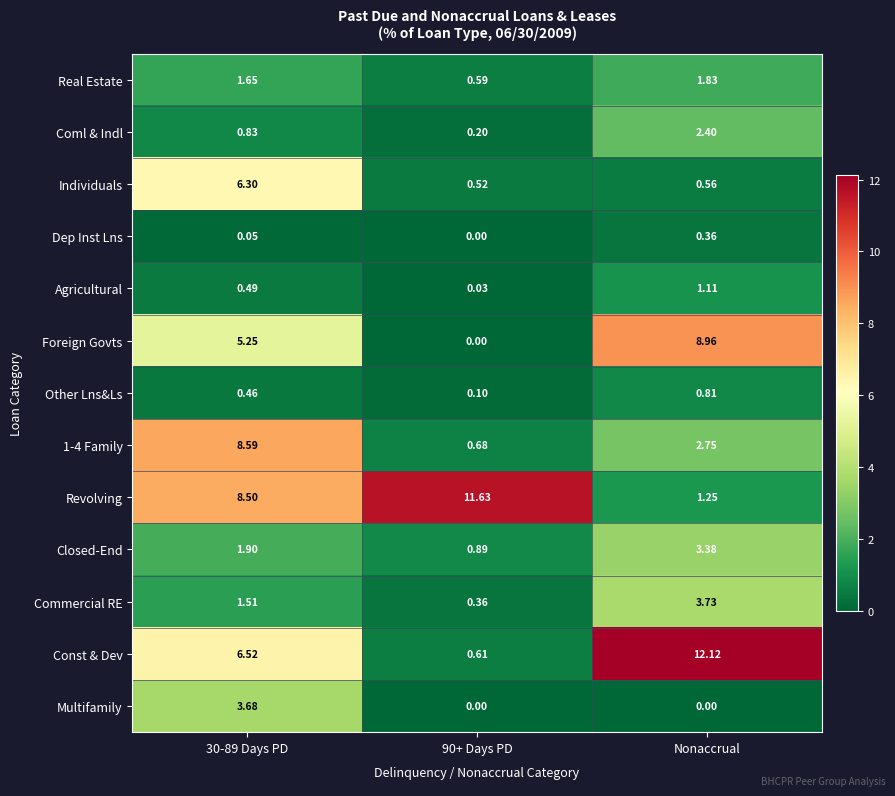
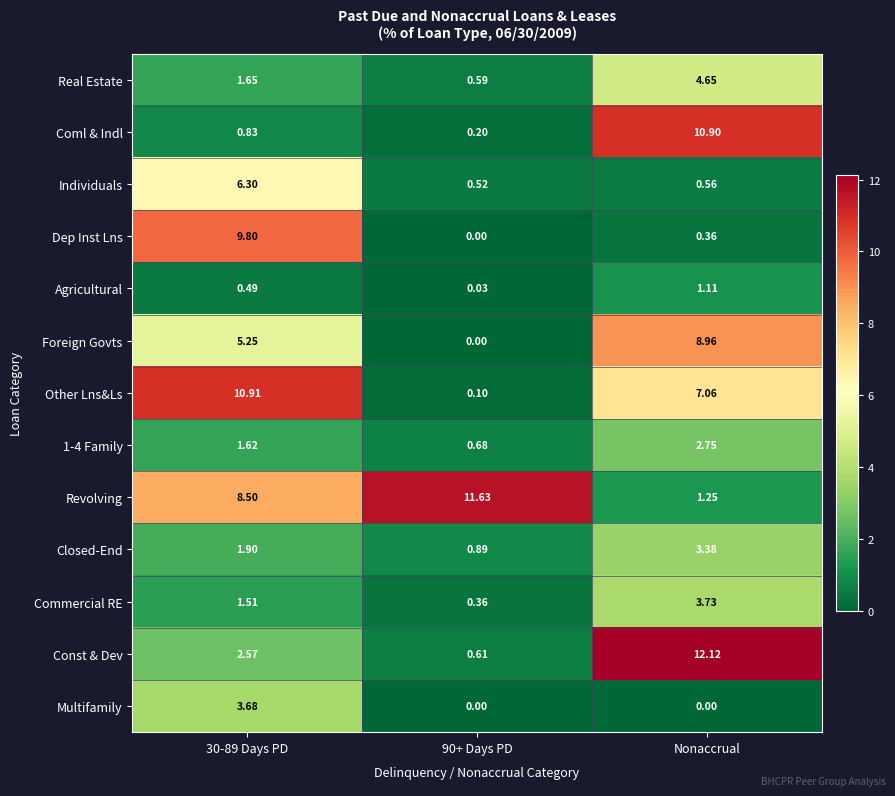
Real Estate, Nonaccrual: 1.83 -> 4.65
Coml & Indl, Nonaccrual: 2.40 -> 10.90
Dep Inst Lns, 30-89 Days PD: 0.05 -> 9.80
Other Lns&Ls, 30-89 Days PD: 0.46 -> 10.91
Other Lns&Ls, Nonaccrual: 0.81 -> 7.06
1-4 Family, 30-89 Days PD: 8.59 -> 1.62
Const & Dev, 30-89 Days PD: 6.52 -> 2.57
